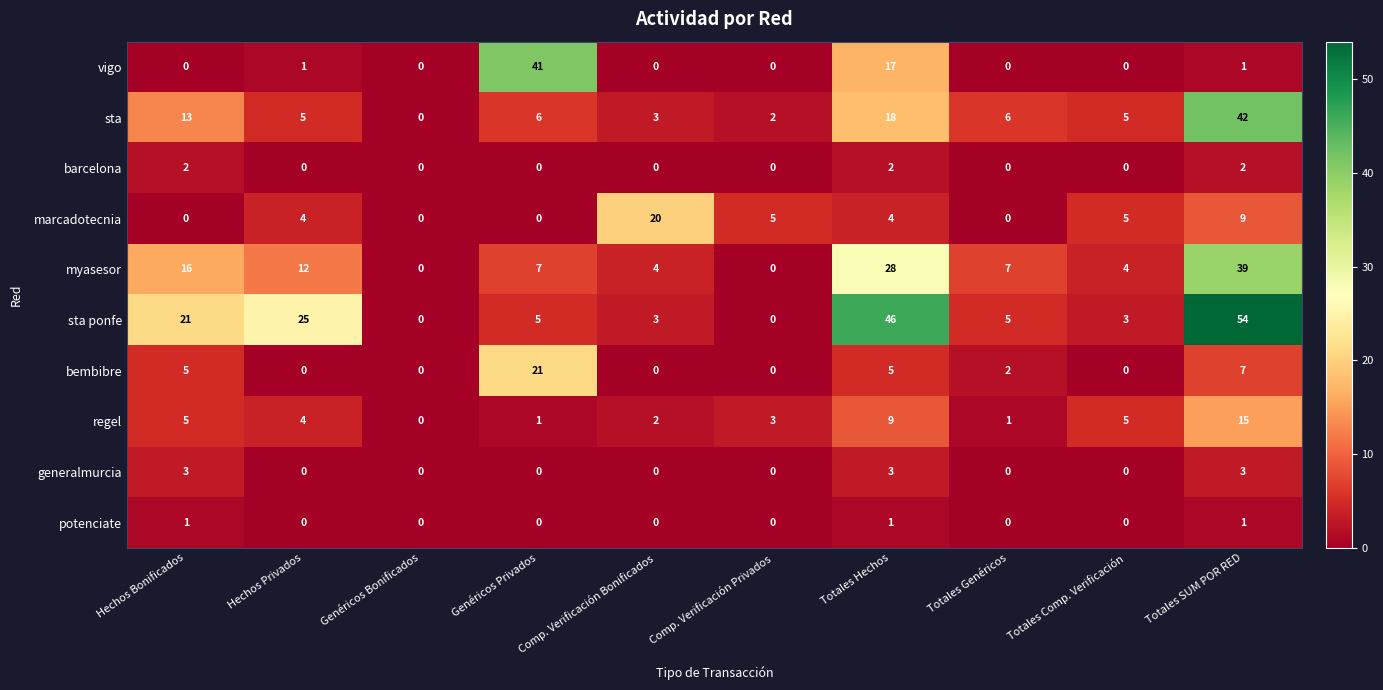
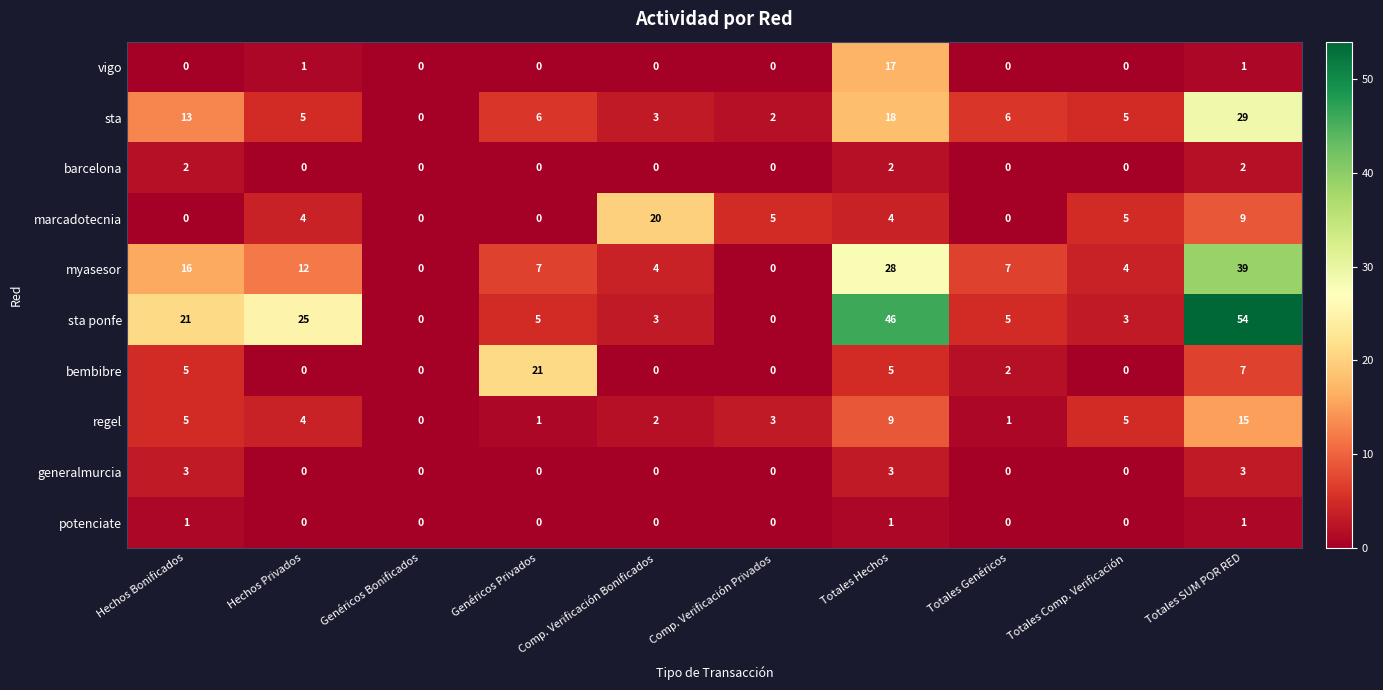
vigo, Genéricos Privados: 41 -> 0
sta, Totales SUM POR RED: 42 -> 29
